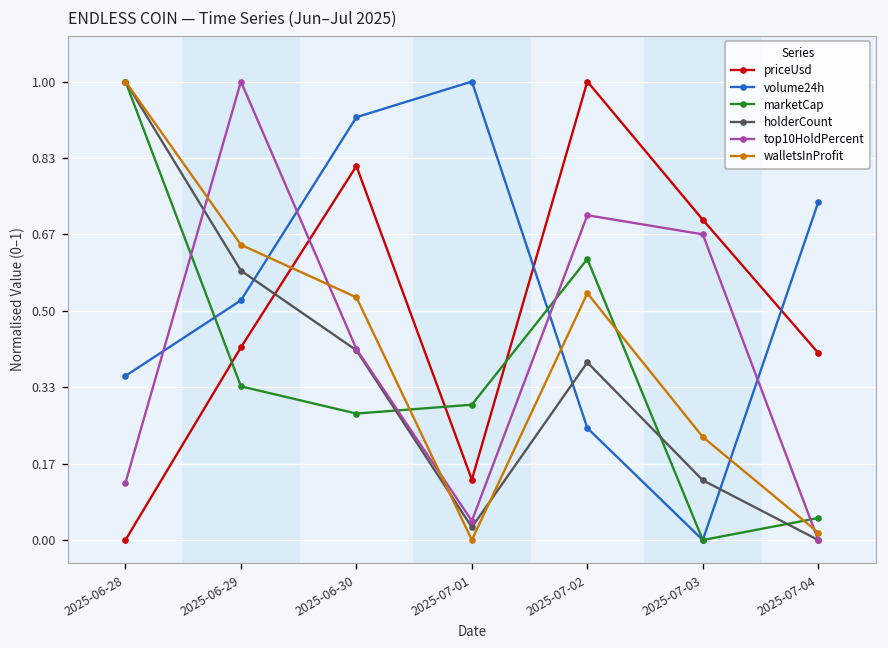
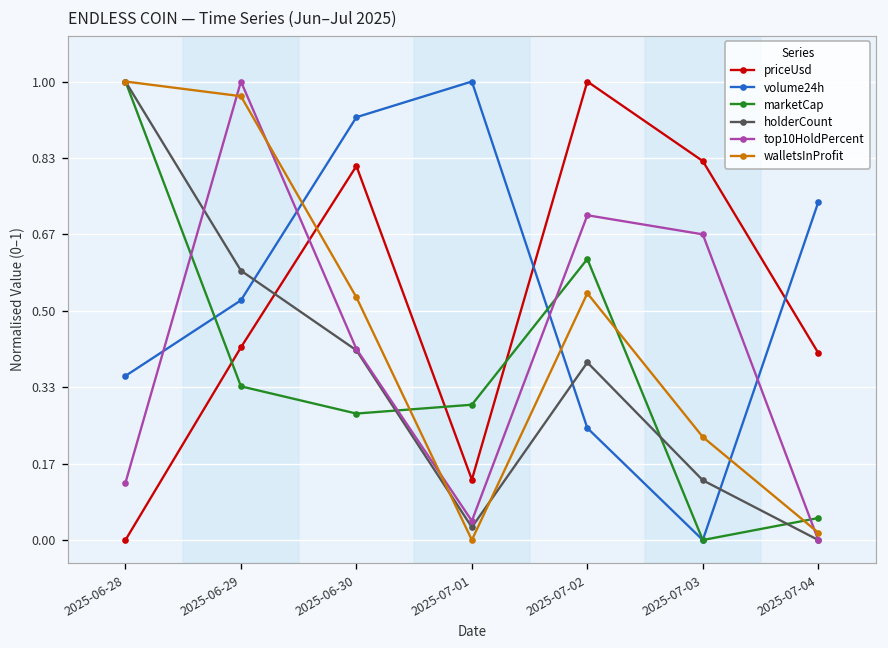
walletsInProfit, 2025-06-29: 0.64 -> 0.97
priceUsd, 2025-07-03: 0.70 -> 0.83
